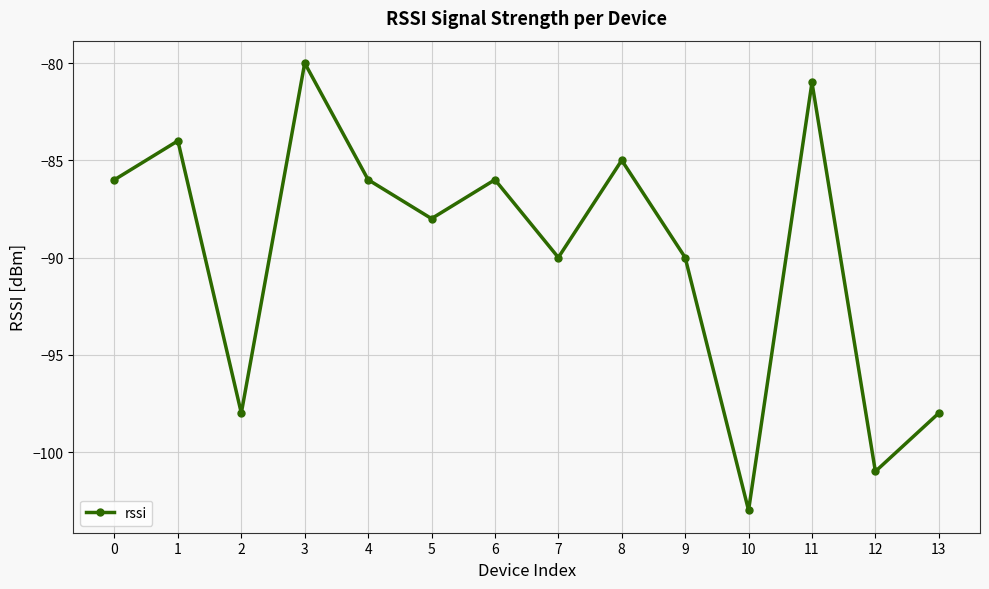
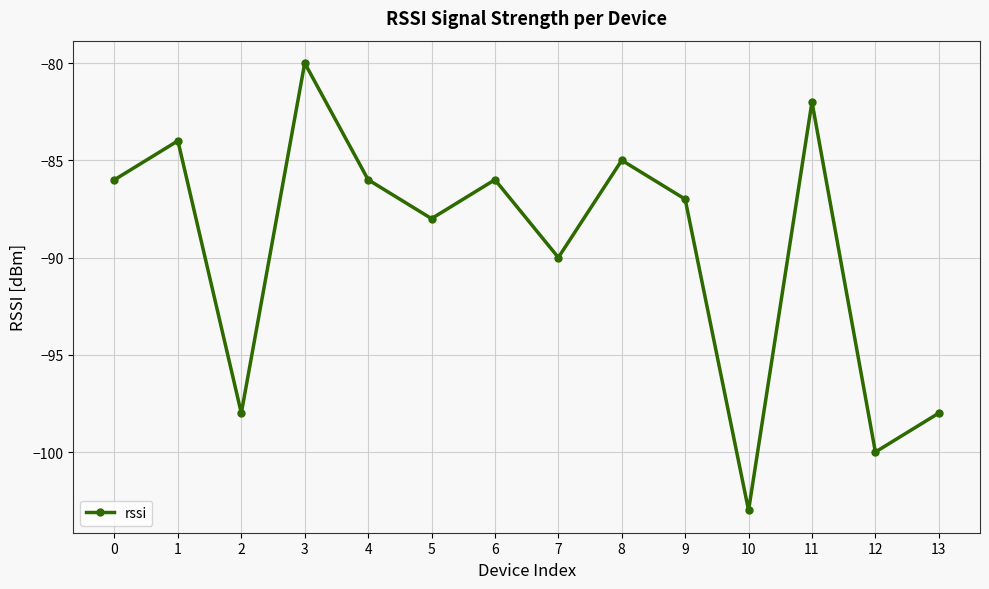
9: -90 -> -87
11: -81 -> -82
12: -101 -> -100
